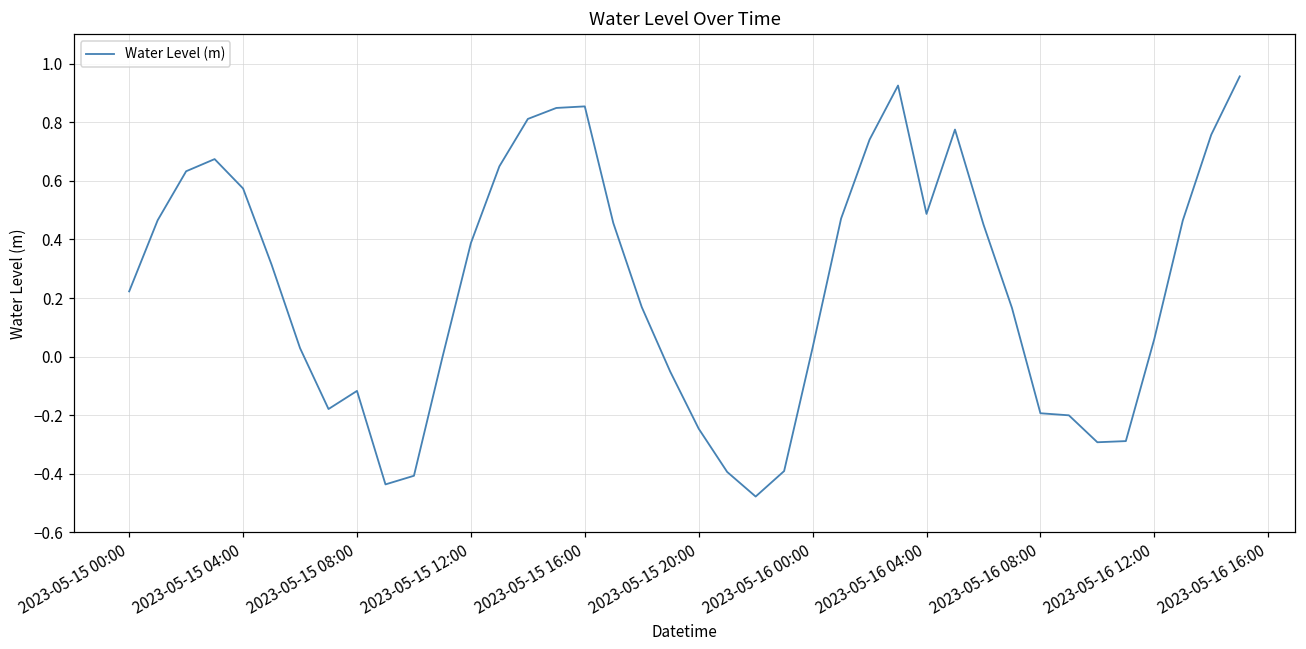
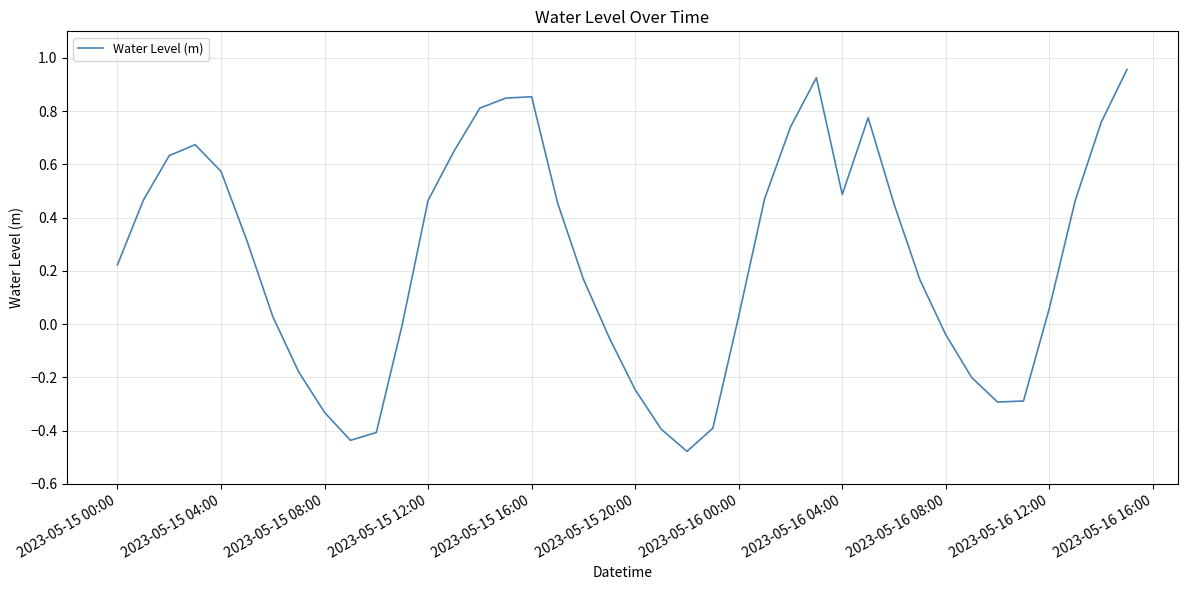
2023-05-15 08:00: -0.12 -> -0.33
2023-05-15 12:00: 0.39 -> 0.46
2023-05-16 08:00: -0.19 -> -0.04
